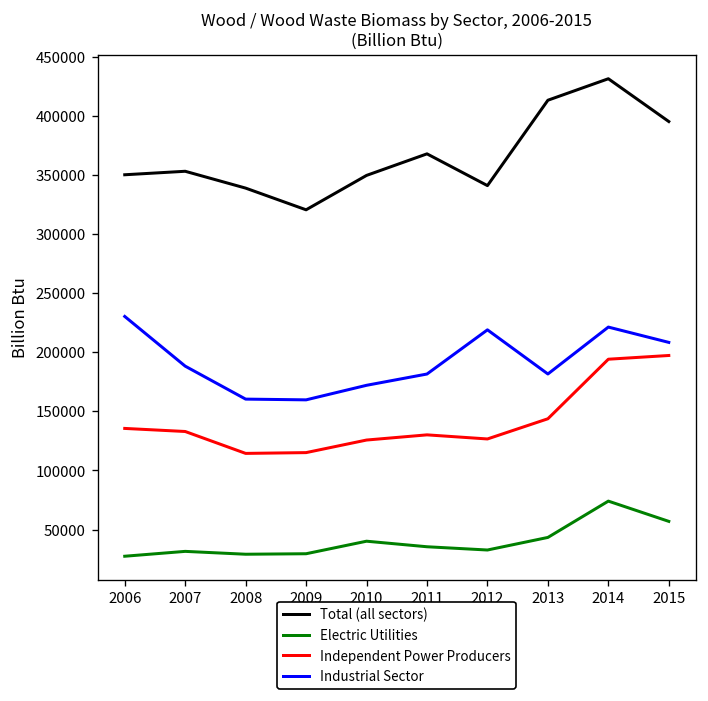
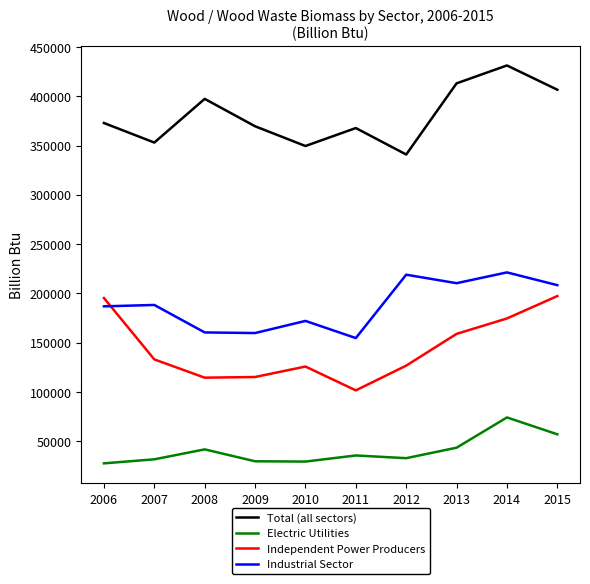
Total (all sectors), 2006: 350000 -> 370000
Independent Power Producers, 2006: 140000 -> 200000
Industrial Sector, 2006: 230000 -> 190000
Total (all sectors), 2008: 340000 -> 400000
Electric Utilities, 2008: 30000 -> 40000
Total (all sectors), 2009: 320000 -> 370000
Electric Utilities, 2010: 40000 -> 30000
Independent Power Producers, 2011: 130000 -> 100000
Industrial Sector, 2011: 180000 -> 150000
Independent Power Producers, 2013: 140000 -> 160000
Industrial Sector, 2013: 180000 -> 210000
Independent Power Producers, 2014: 190000 -> 170000
Total (all sectors), 2015: 400000 -> 410000
